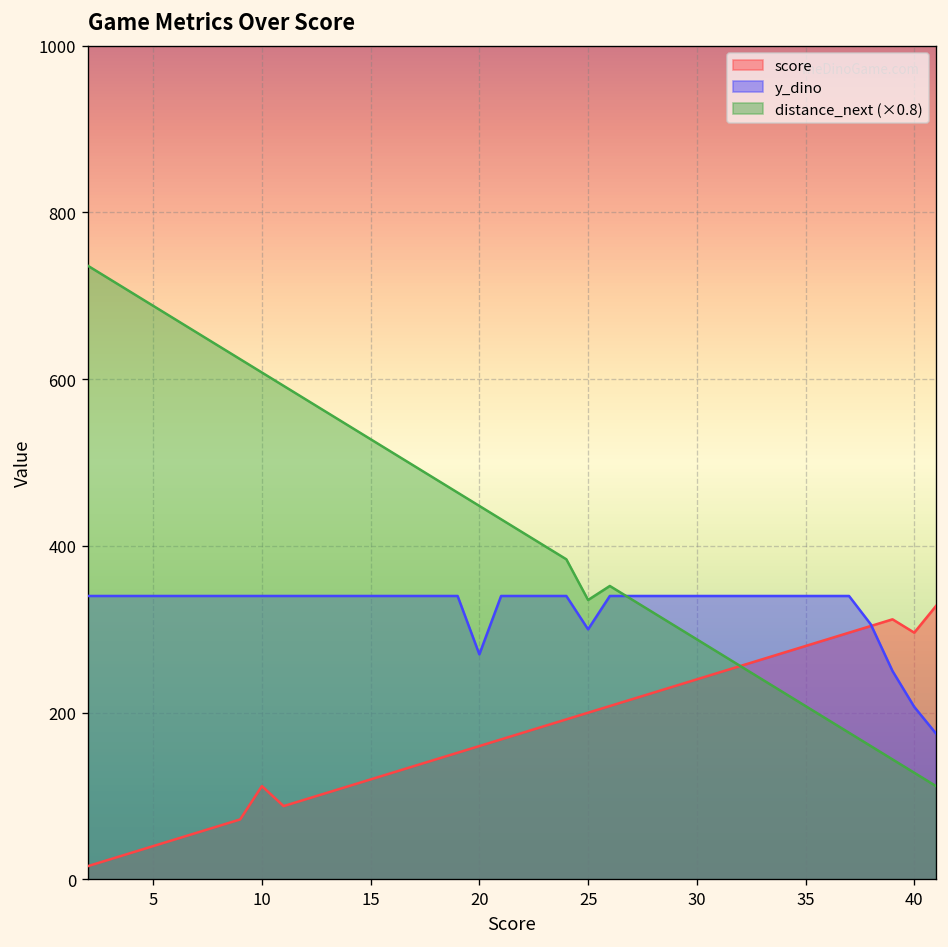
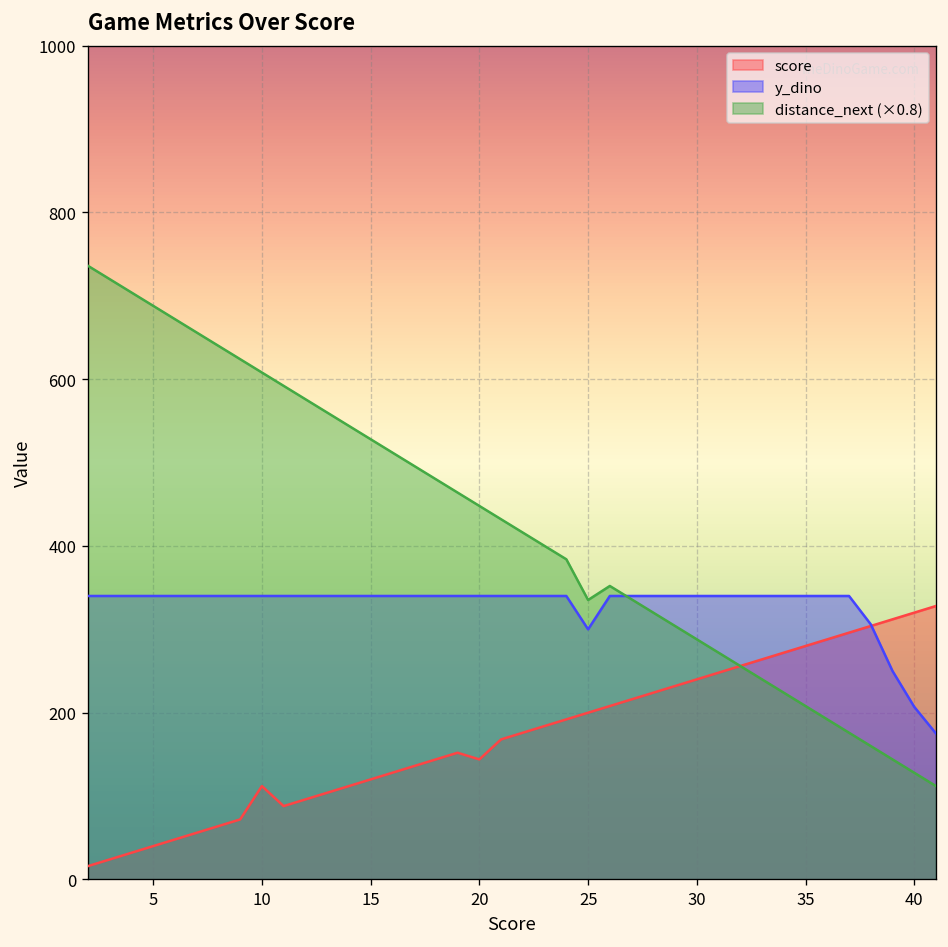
score, 20: 160 -> 140
y_dino, 20: 270 -> 340
score, 40: 300 -> 320
